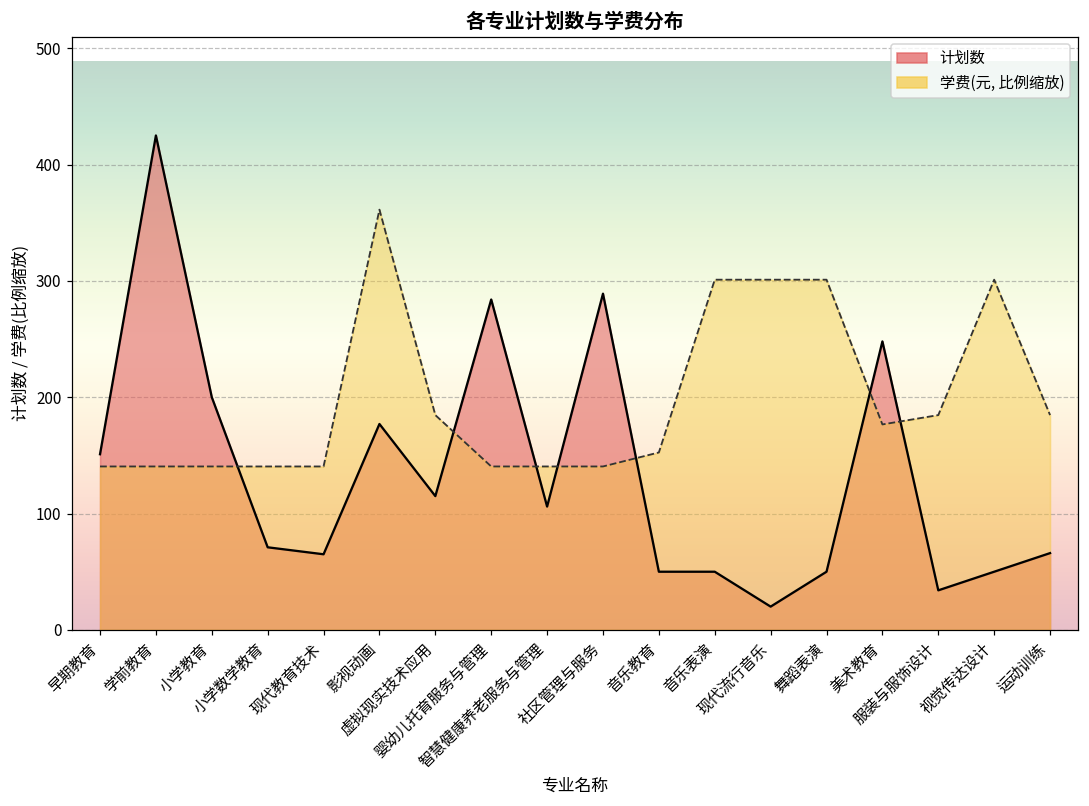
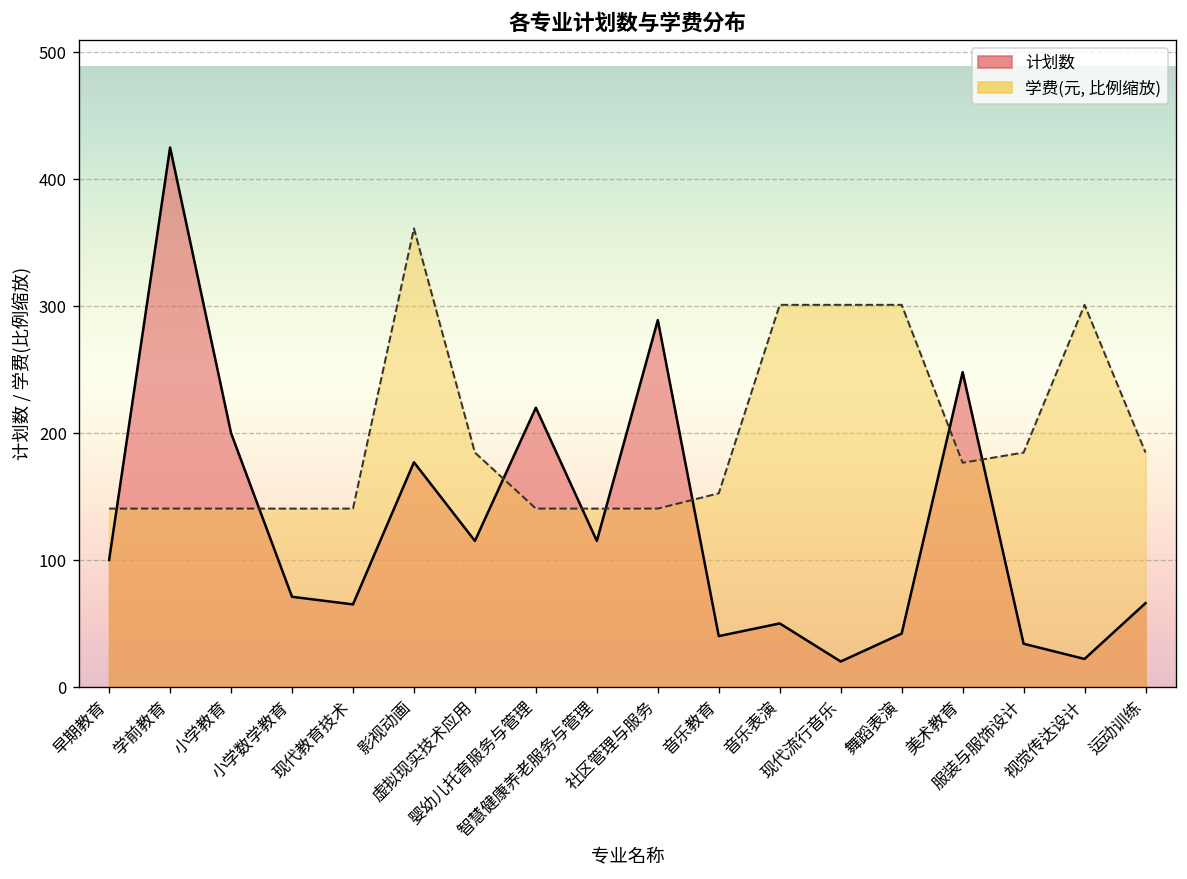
计划数, 早期教育: 151 -> 100
计划数, 婴幼儿托育服务与管理: 284 -> 220
计划数, 智慧健康养老服务与管理: 106 -> 115
计划数, 音乐教育: 50 -> 40
计划数, 舞蹈表演: 50 -> 42
计划数, 视觉传达设计: 50 -> 22
